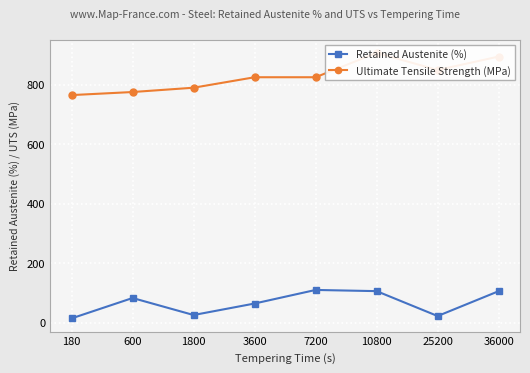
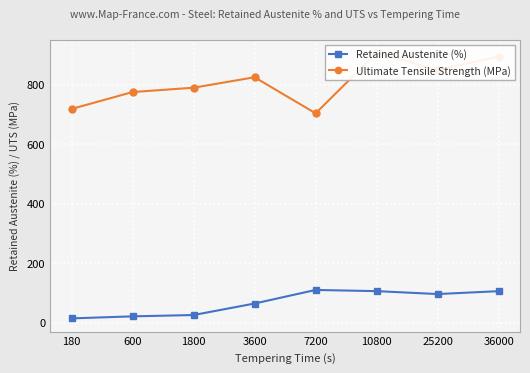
Ultimate Tensile Strength (MPa), 180: 770 -> 720
Retained Austenite (%), 600: 80 -> 20
Ultimate Tensile Strength (MPa), 7200: 830 -> 700
Retained Austenite (%), 25200: 20 -> 100
